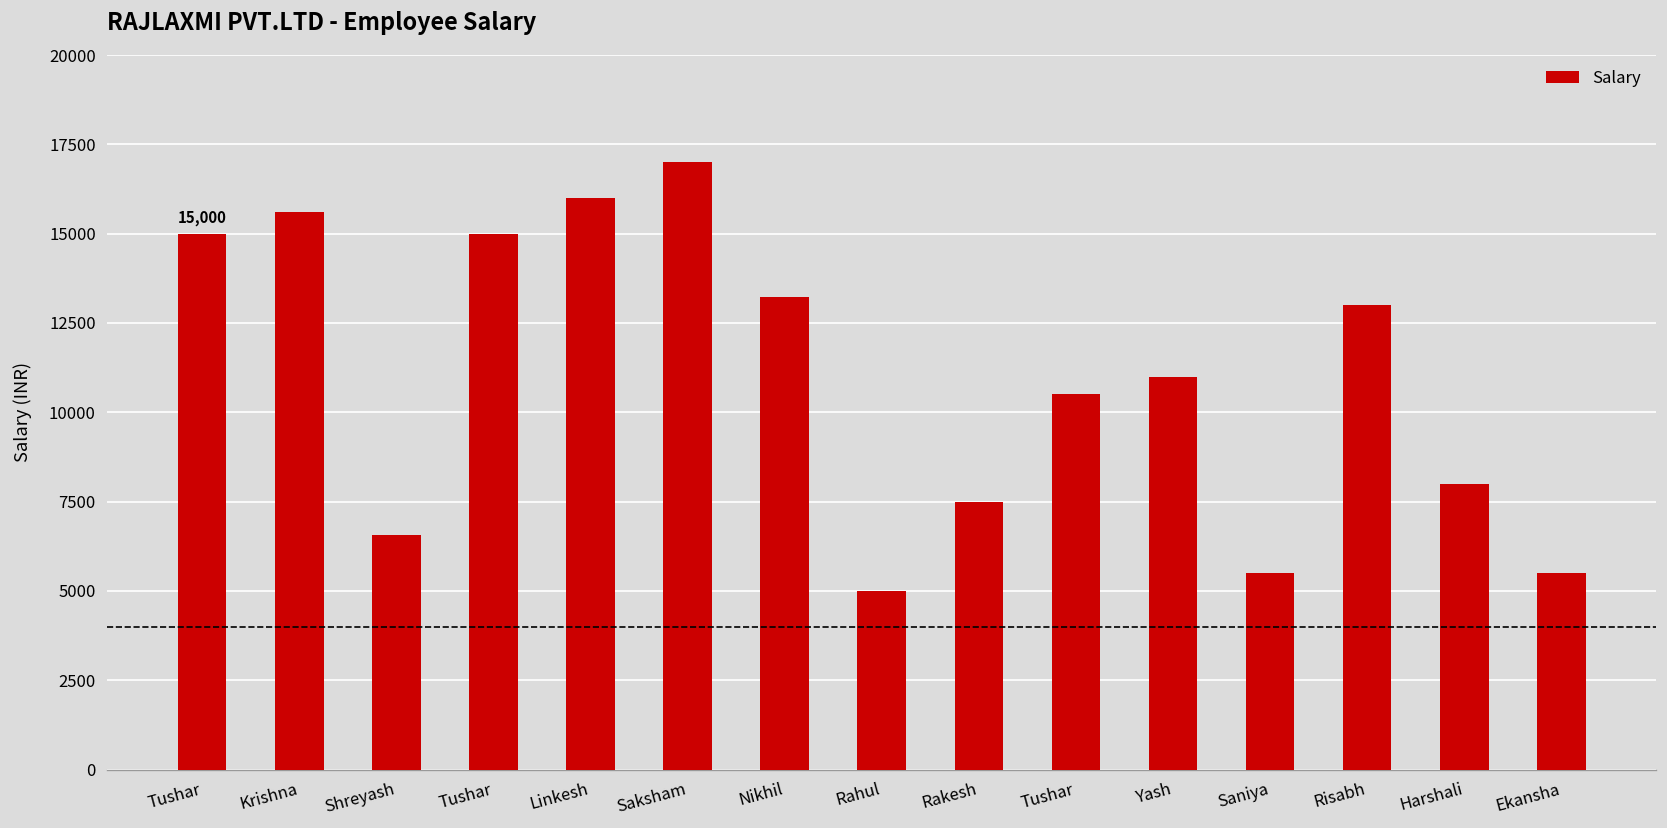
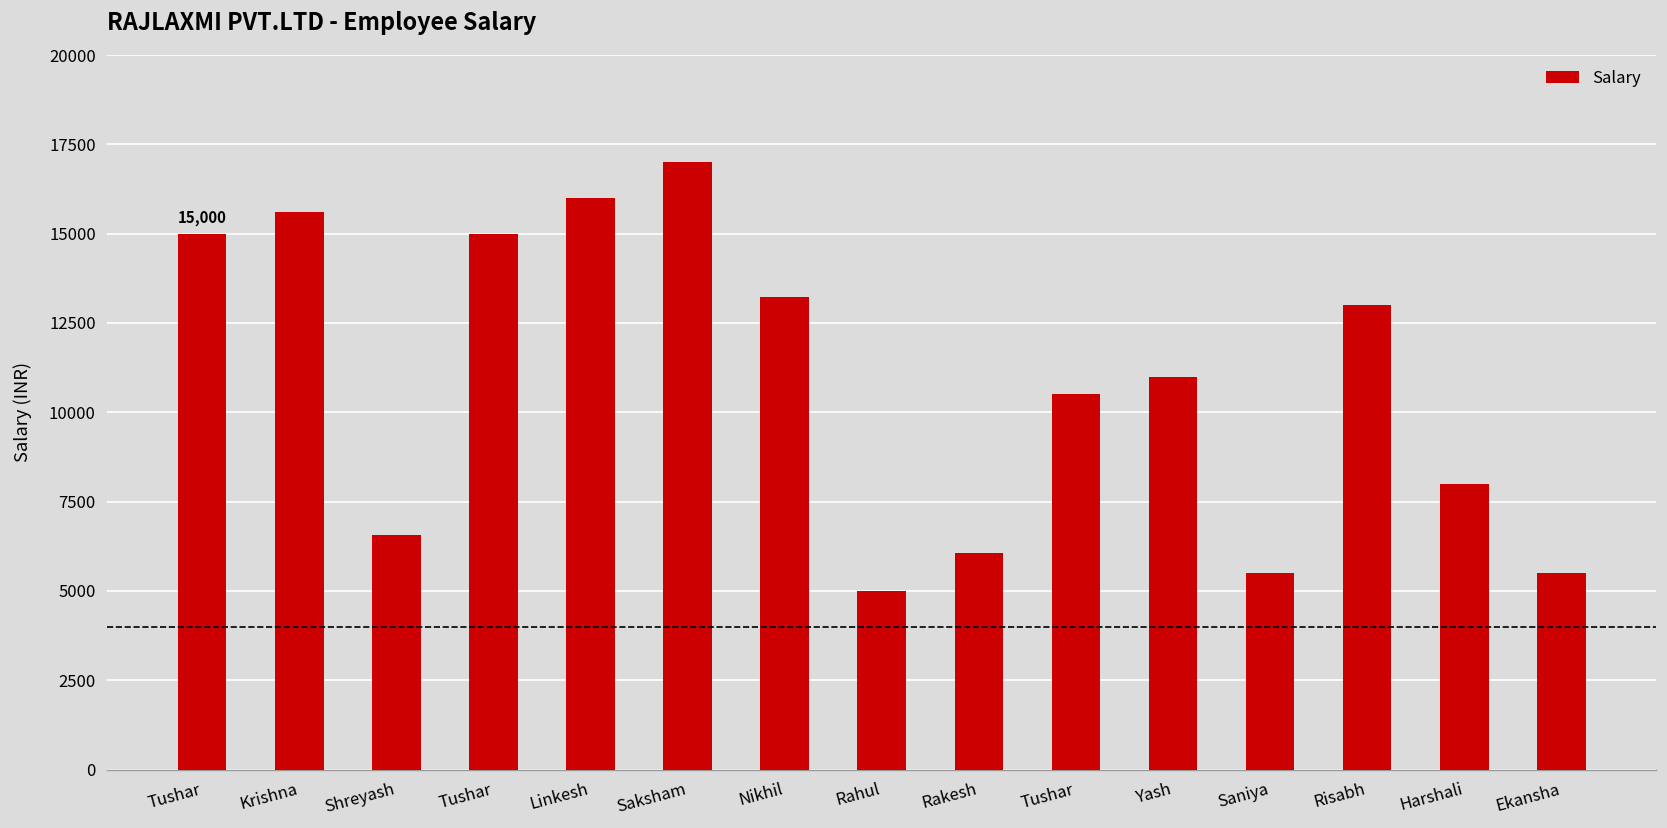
Rakesh: 7500 -> 6100
